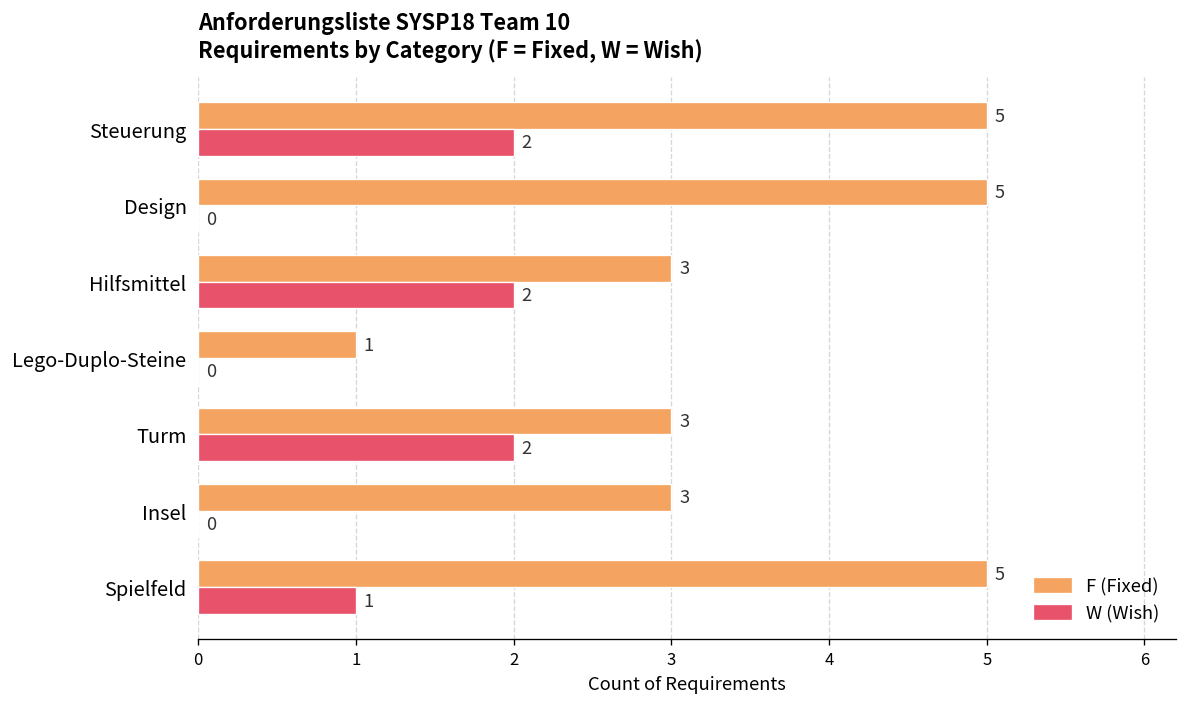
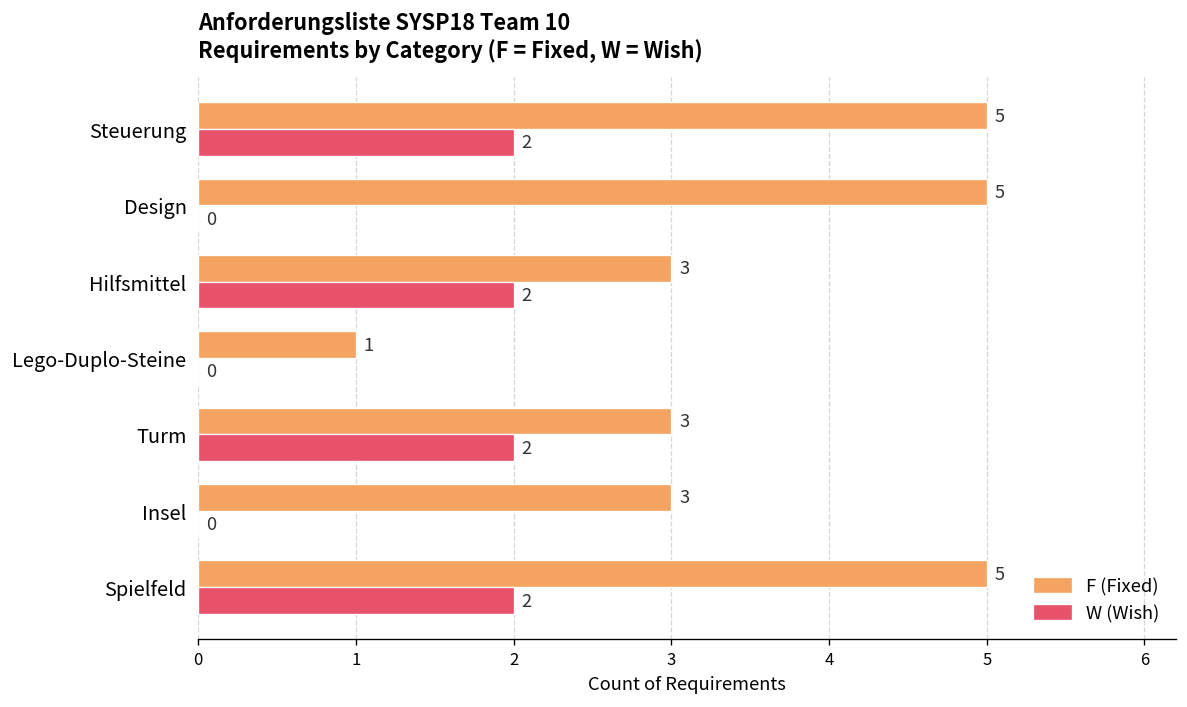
W (Wish), Spielfeld: 1 -> 2
